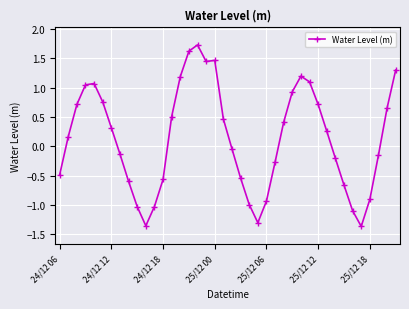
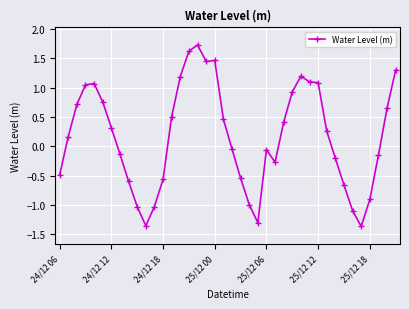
25/12 06: -0.9 -> -0.1
25/12 12: 0.7 -> 1.1
